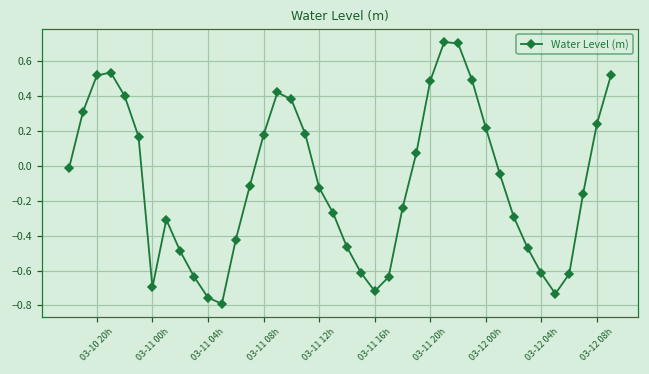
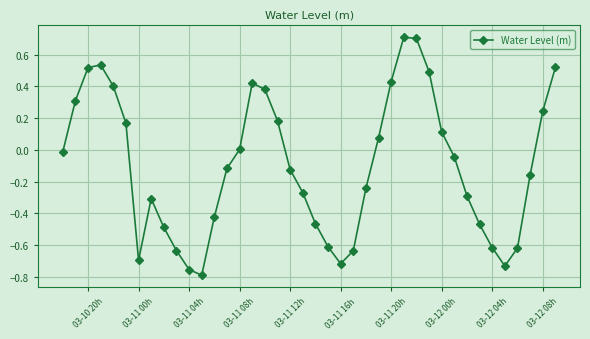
03-11 08h: 0.18 -> 0.00
03-11 20h: 0.49 -> 0.43
03-12 00h: 0.22 -> 0.11
